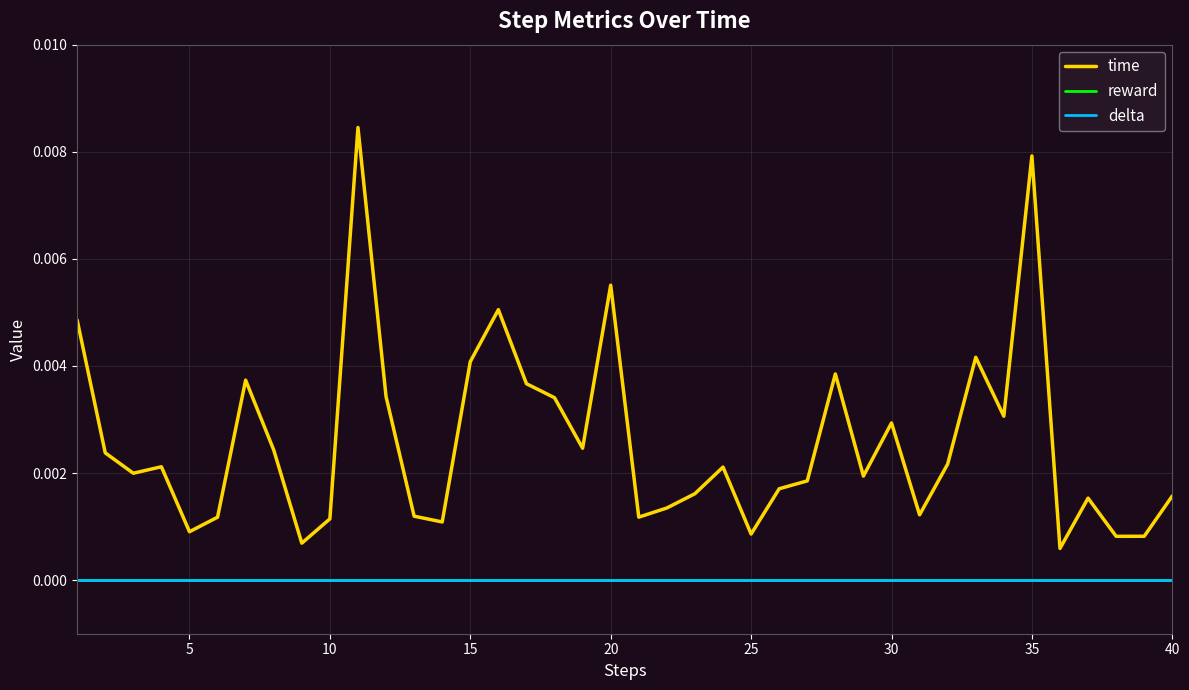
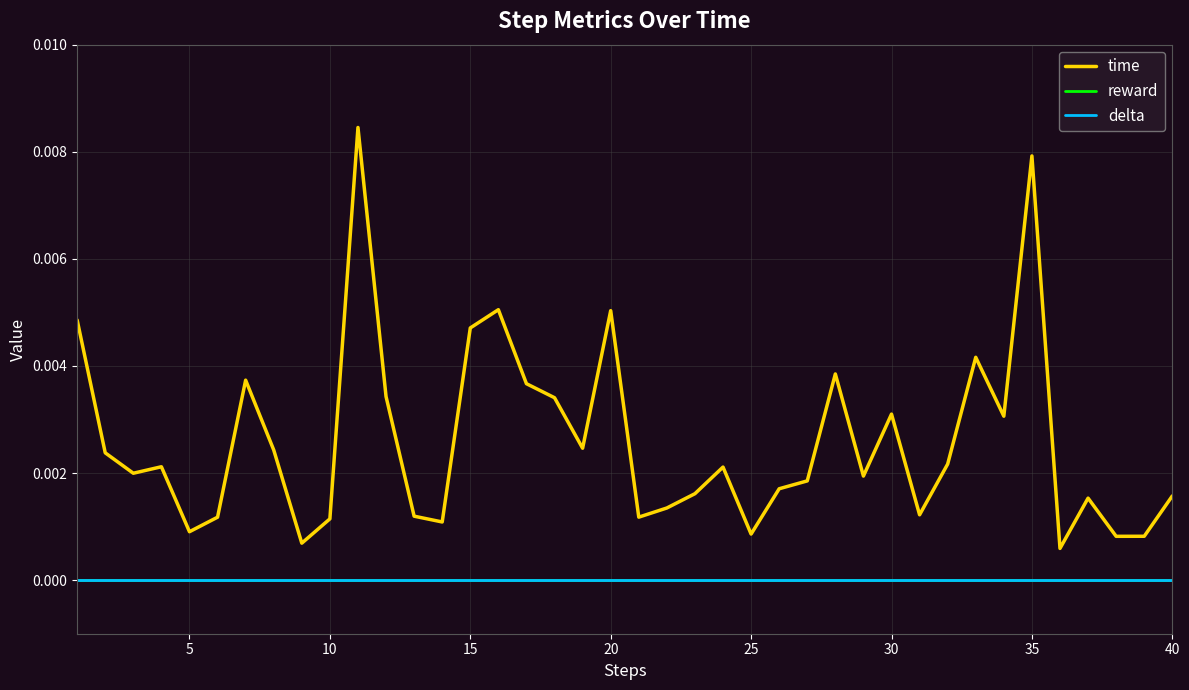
time, 15: 0.0041 -> 0.0047
time, 20: 0.0055 -> 0.0050
time, 30: 0.0029 -> 0.0031
